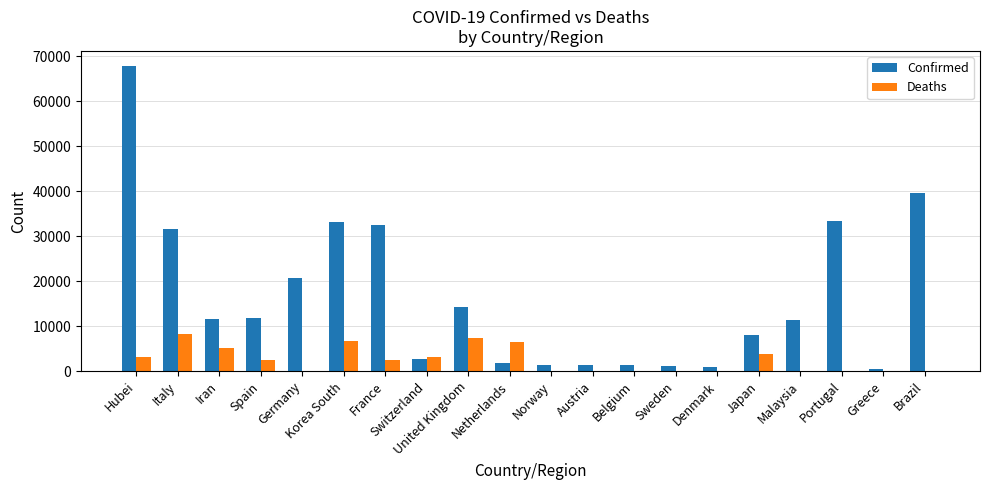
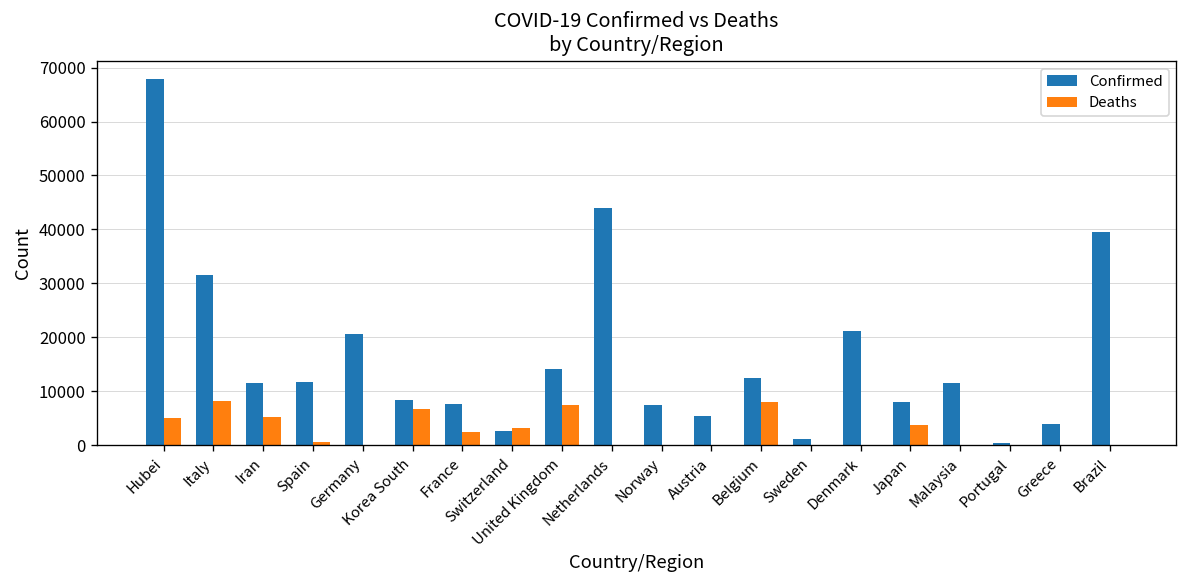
Deaths, Hubei: 3000 -> 5000
Deaths, Spain: 2000 -> 1000
Confirmed, Korea South: 33000 -> 8000
Confirmed, France: 33000 -> 8000
Confirmed, Netherlands: 2000 -> 44000
Deaths, Netherlands: 6000 -> 0
Confirmed, Norway: 1000 -> 8000
Confirmed, Austria: 1000 -> 6000
Confirmed, Belgium: 1000 -> 12000
Deaths, Belgium: 0 -> 8000
Confirmed, Denmark: 1000 -> 21000
Confirmed, Portugal: 33000 -> 0
Confirmed, Greece: 0 -> 4000
